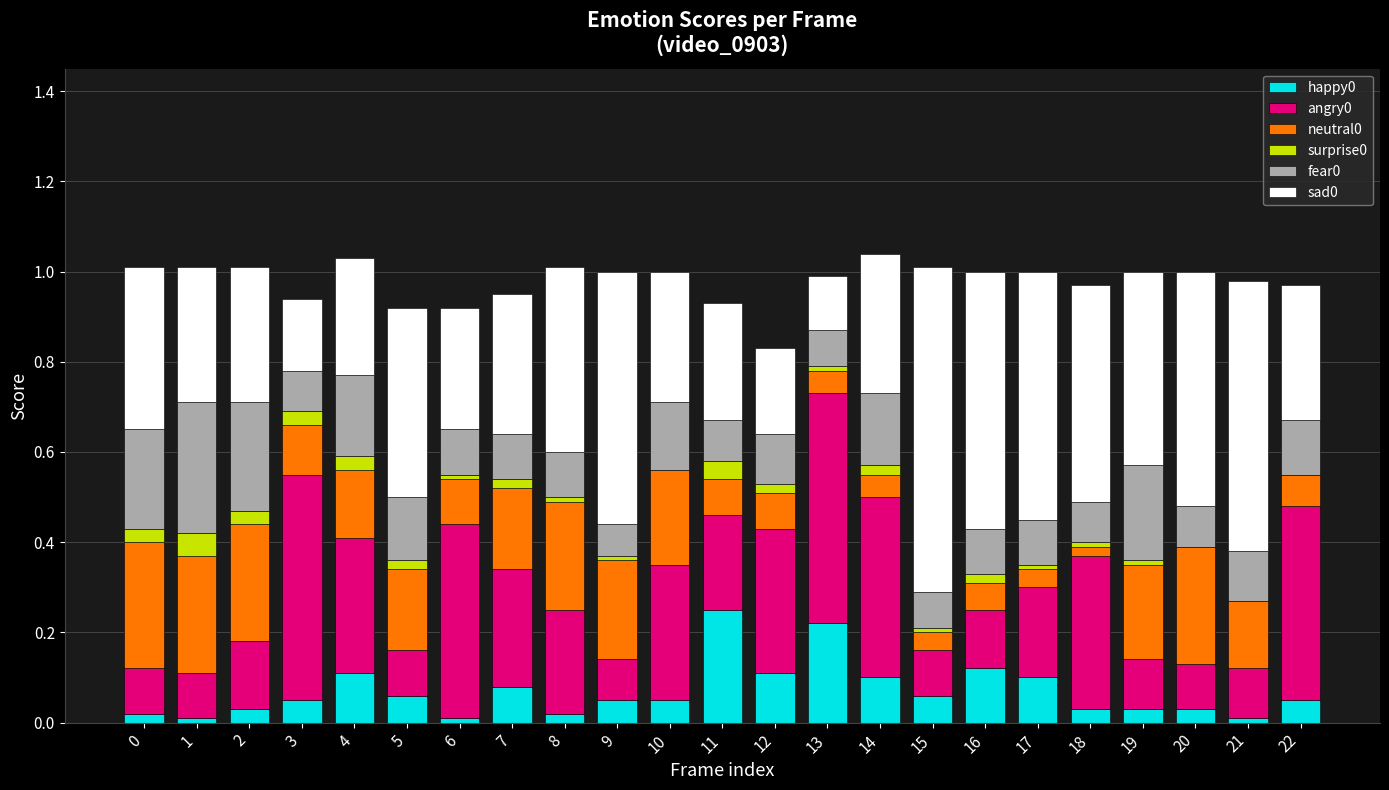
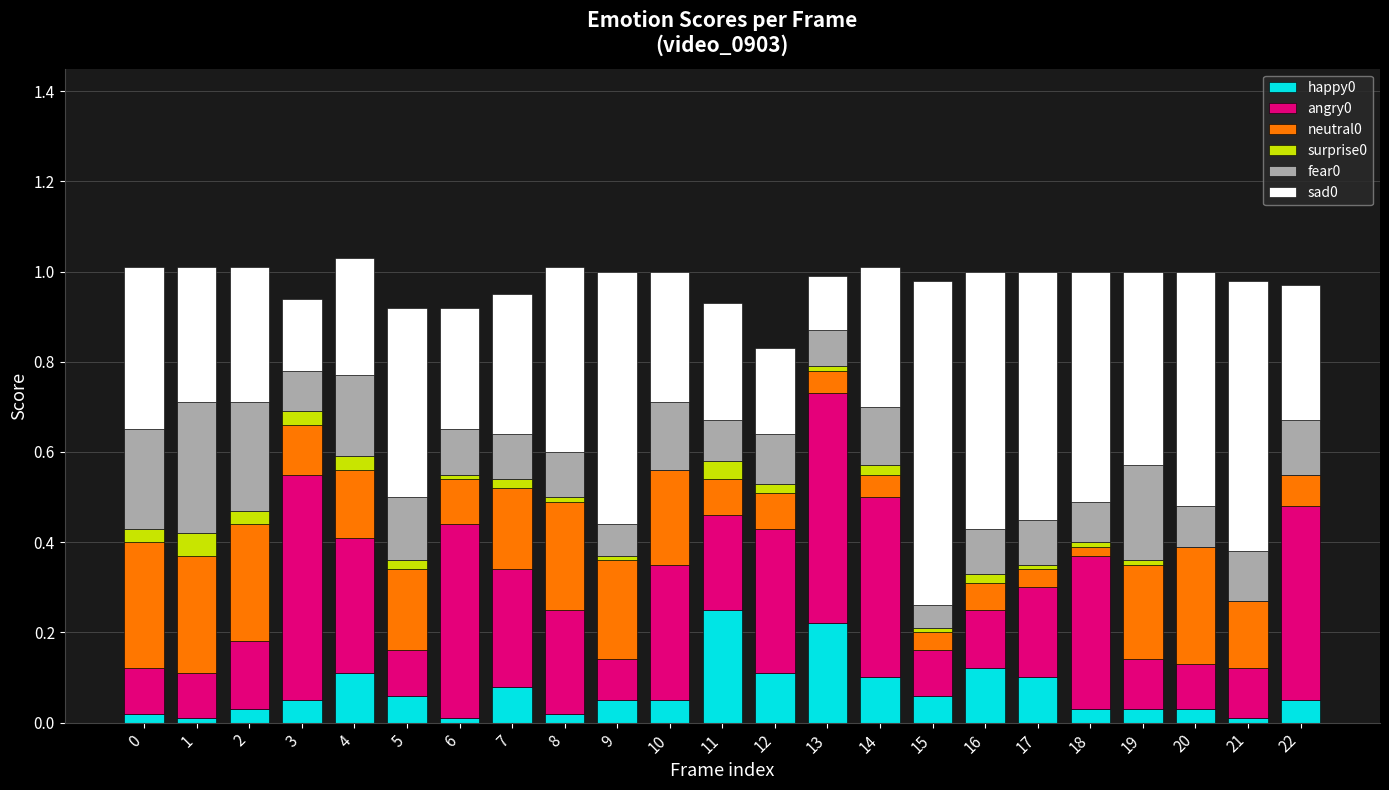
fear0, 14: 0.16 -> 0.13
fear0, 15: 0.08 -> 0.05
sad0, 18: 0.48 -> 0.51
